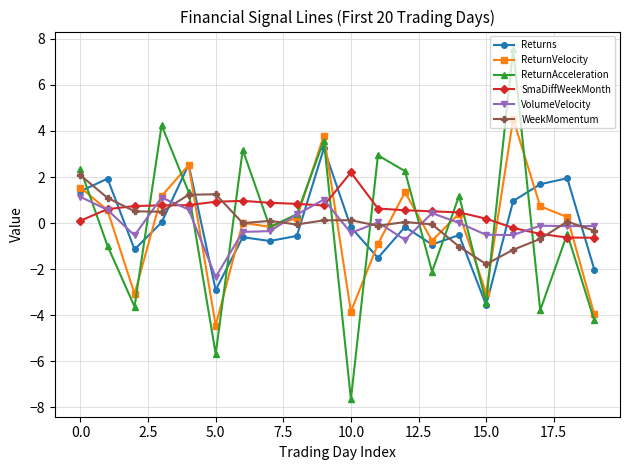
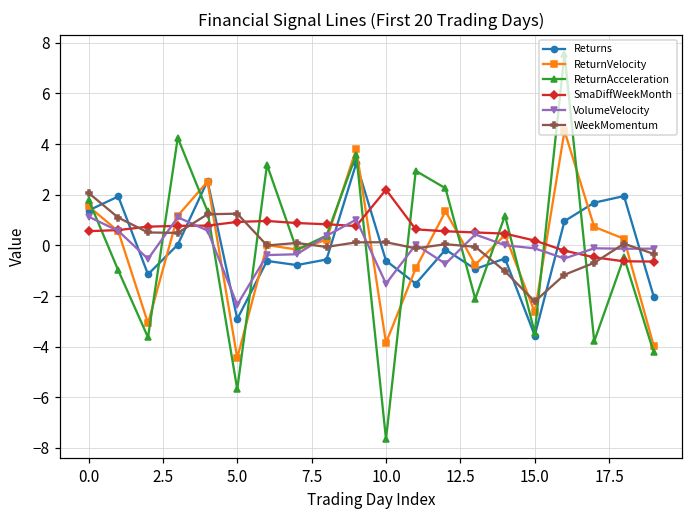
ReturnAcceleration, 0.0: 2.3 -> 1.8
SmaDiffWeekMonth, 0.0: 0.1 -> 0.6
Returns, 10.0: -0.2 -> -0.6
VolumeVelocity, 10.0: -0.4 -> -1.5
ReturnVelocity, 15.0: -3.0 -> -2.6
VolumeVelocity, 15.0: -0.5 -> -0.1
WeekMomentum, 15.0: -1.8 -> -2.2
